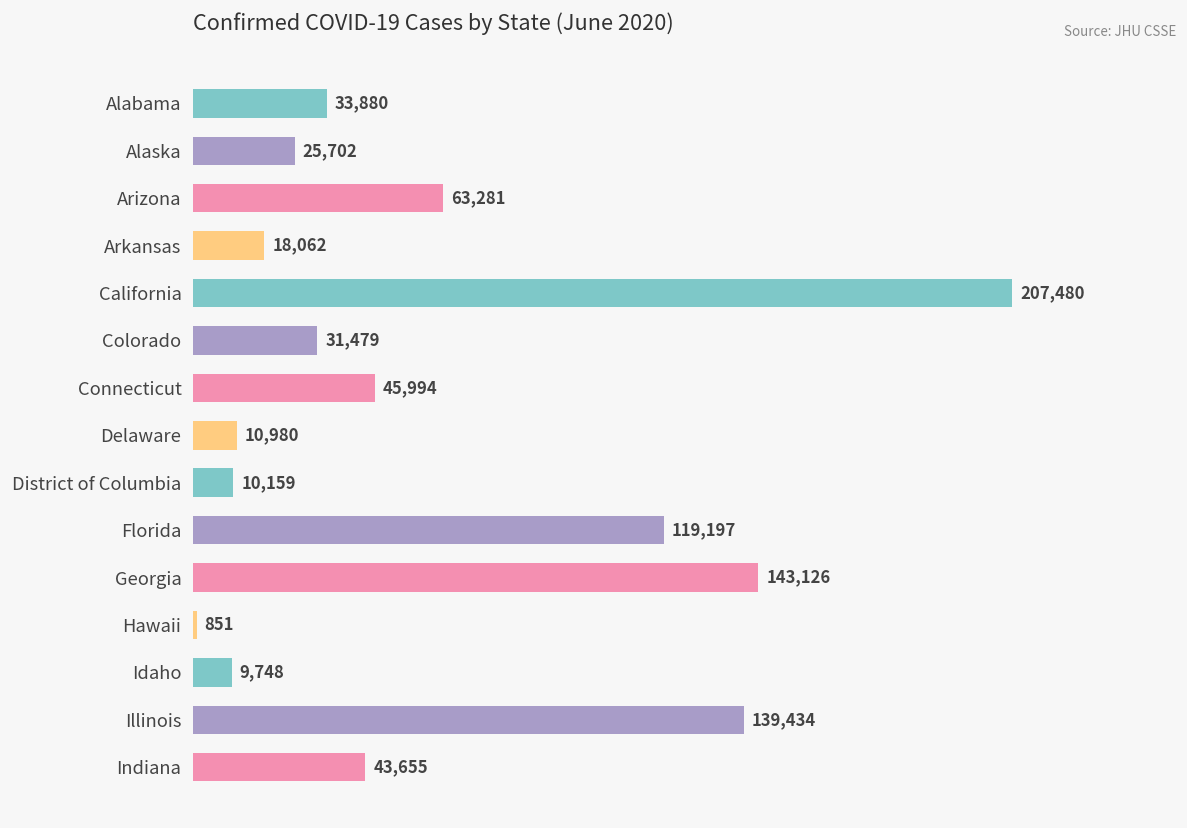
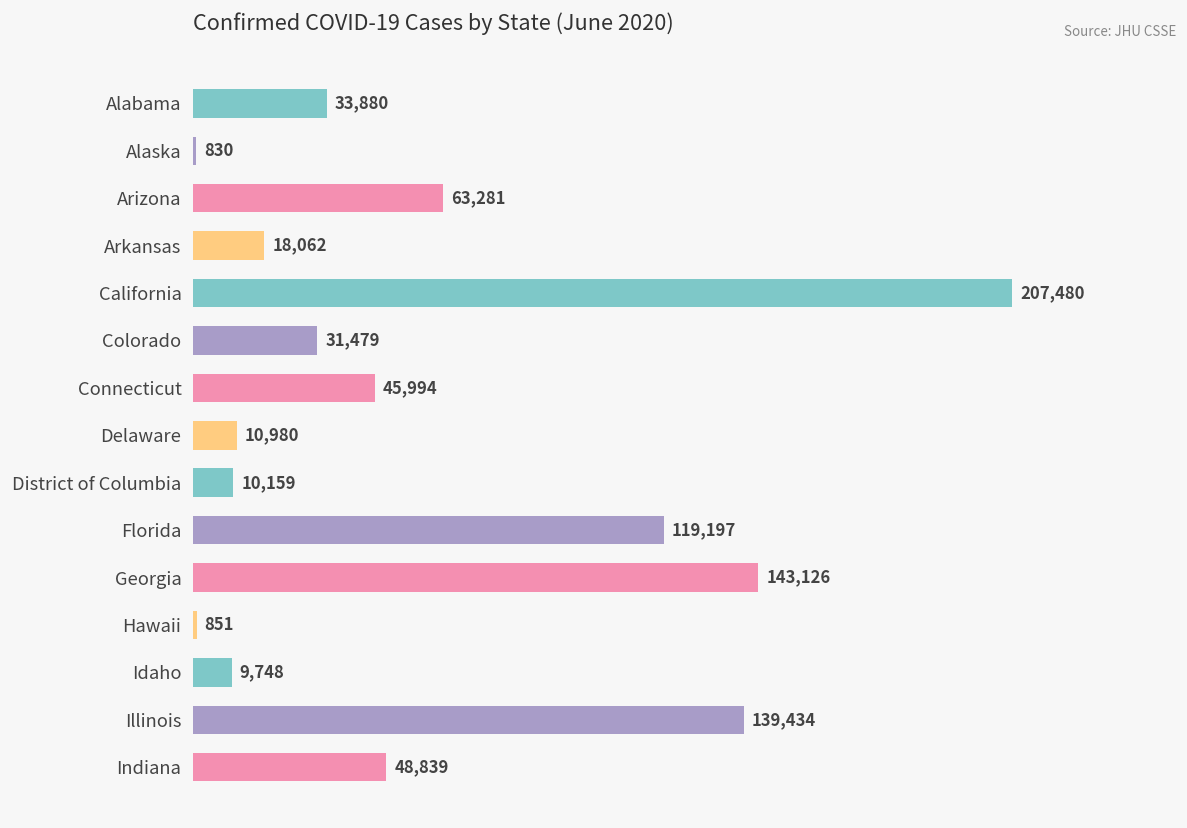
Alaska: 25,702 -> 830
Indiana: 43,655 -> 48,839
